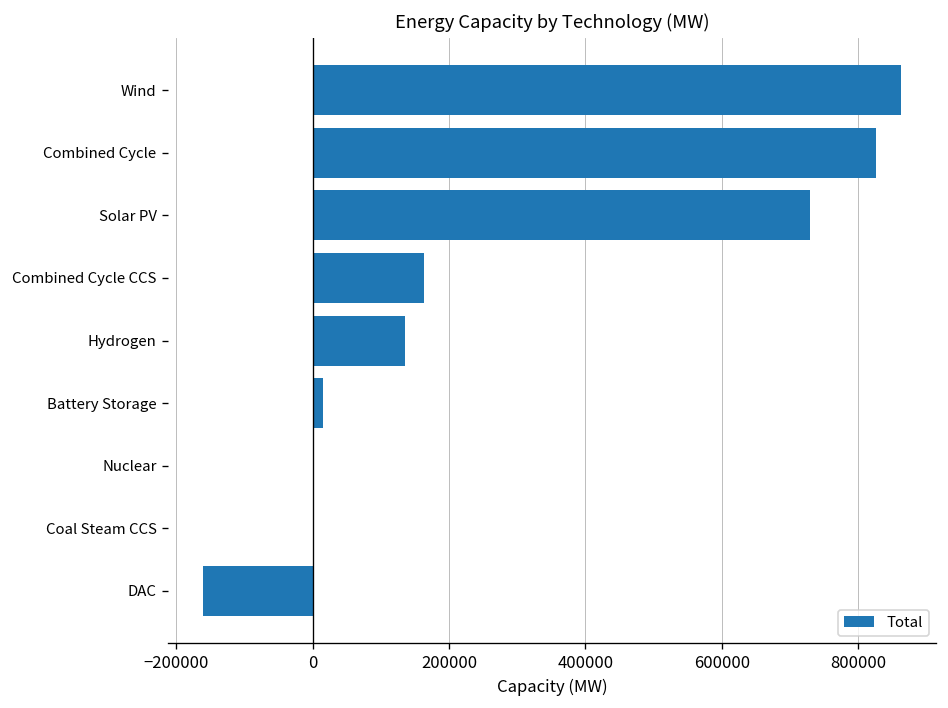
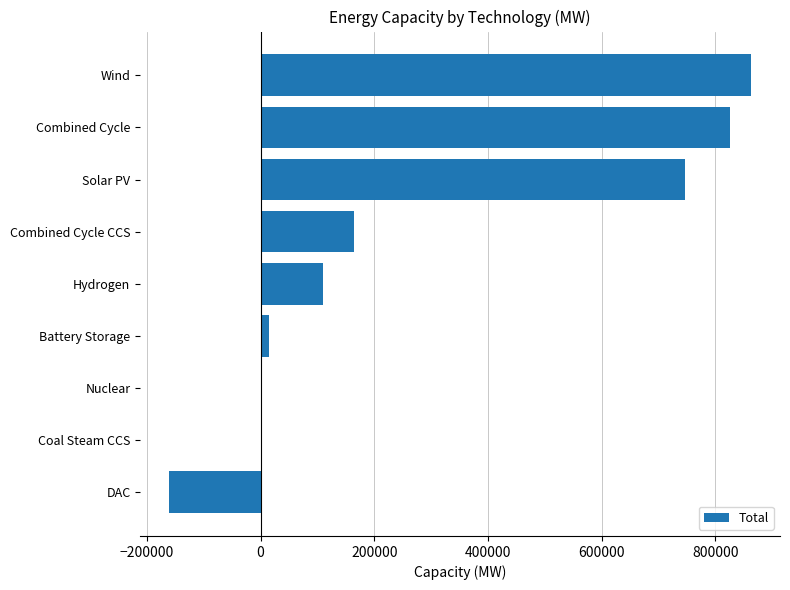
Solar PV: 730000 -> 750000
Hydrogen: 140000 -> 110000
